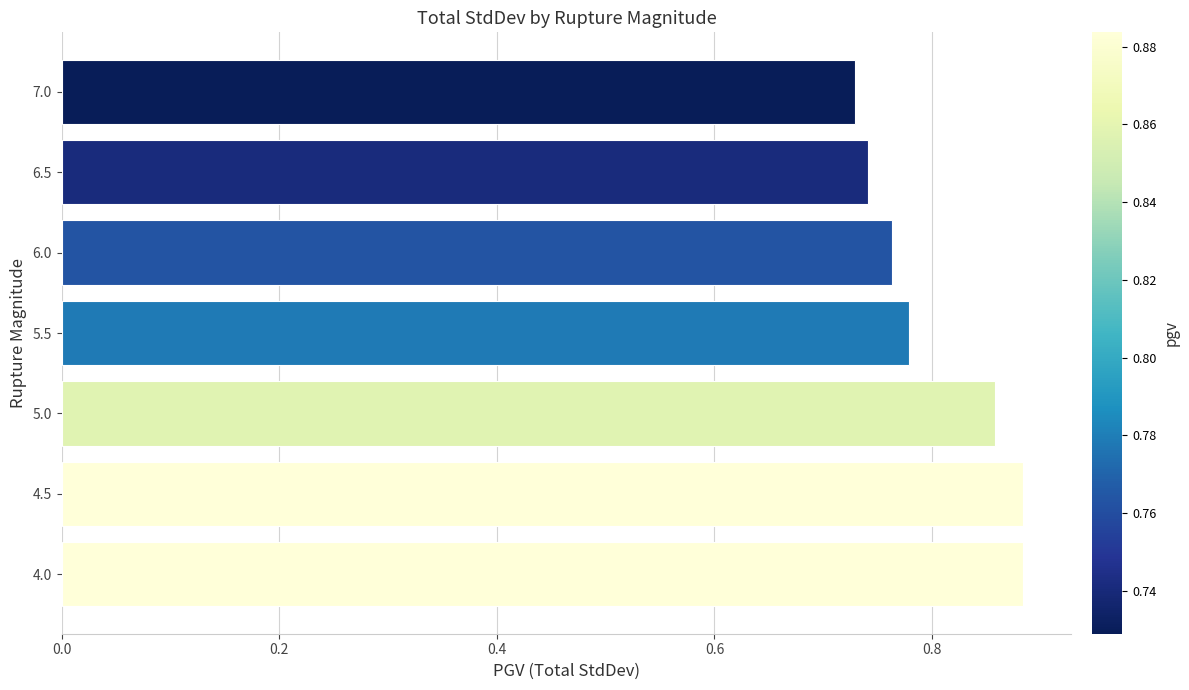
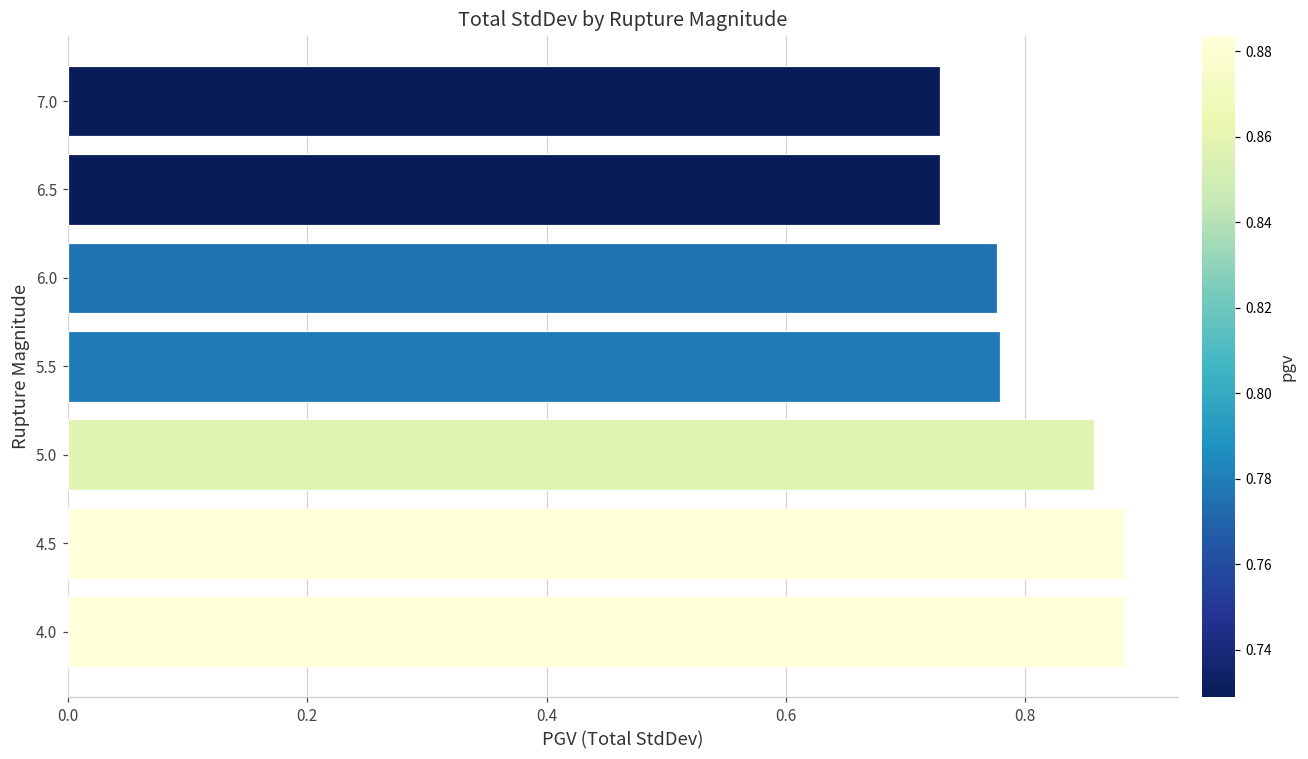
6.5: 0.741 -> 0.729
6.0: 0.763 -> 0.776
